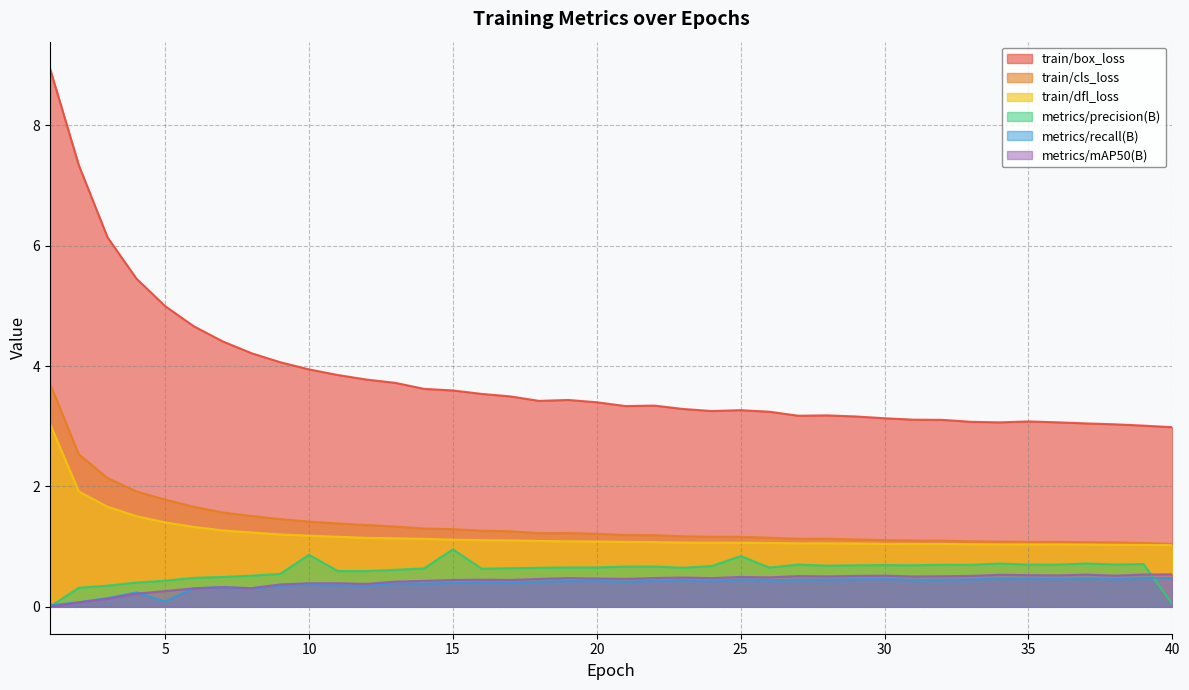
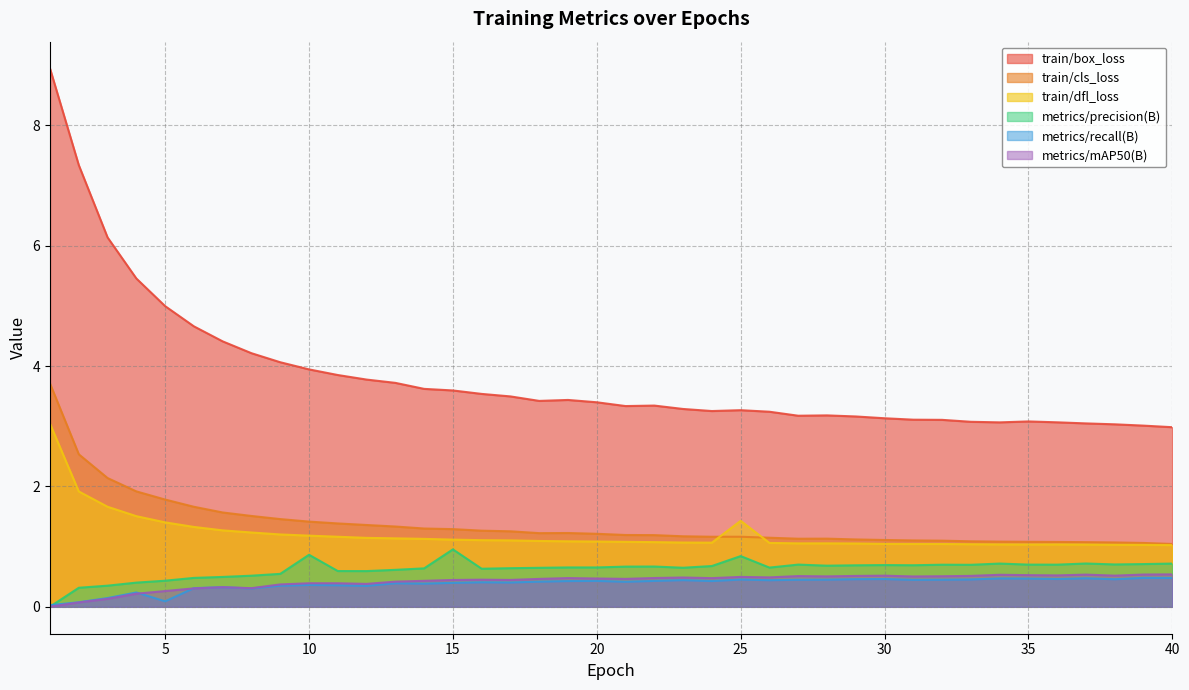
train/dfl_loss, 25: 1.1 -> 1.4
metrics/precision(B), 40: 0.0 -> 0.7
